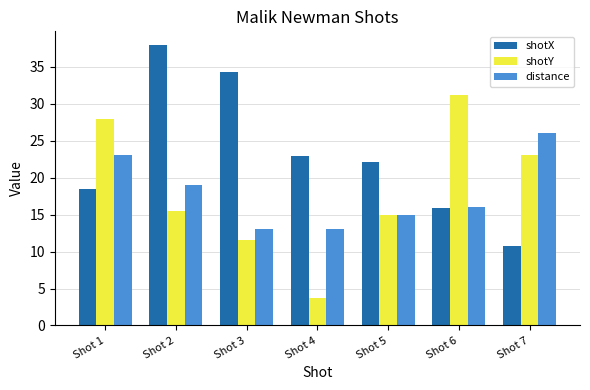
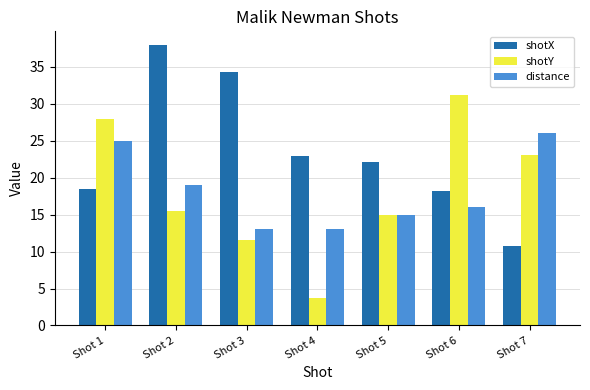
distance, Shot 1: 23 -> 25
shotX, Shot 6: 16 -> 18
